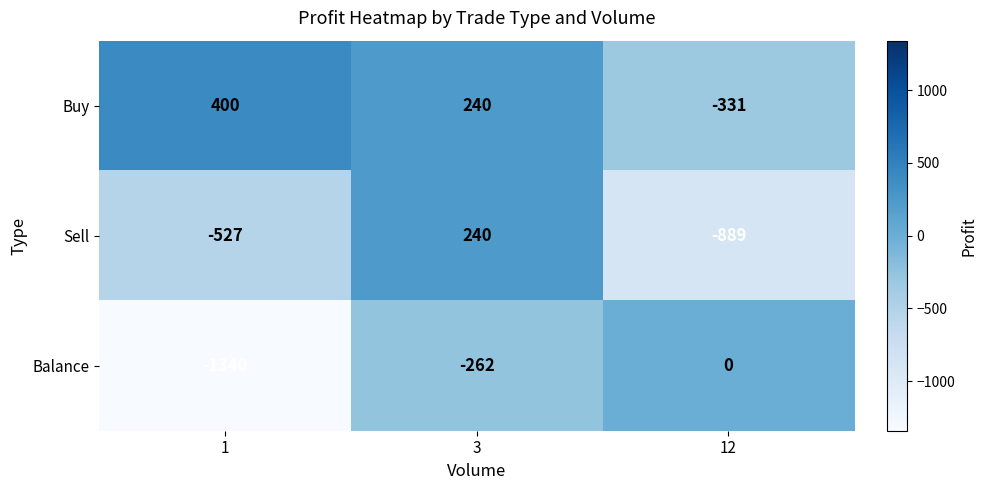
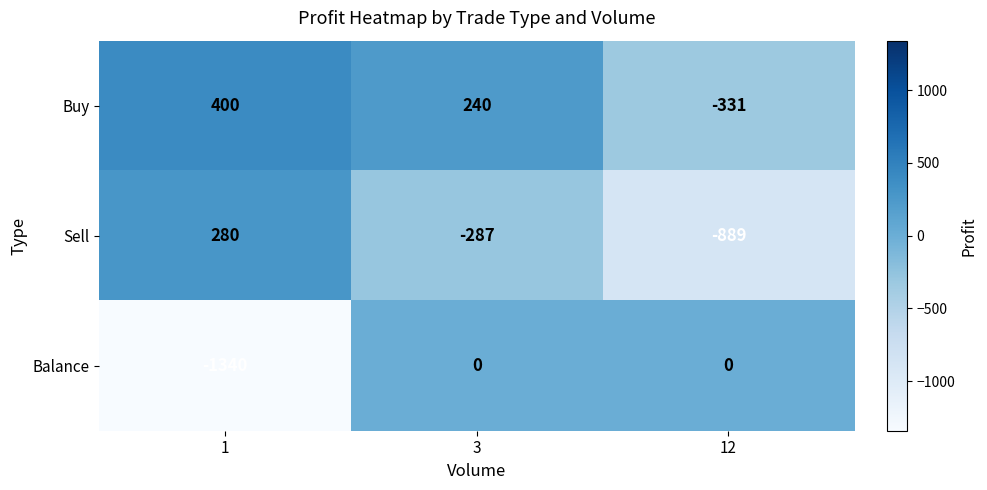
Sell, 1: -527 -> 280
Sell, 3: 240 -> -287
Balance, 3: -262 -> 0
